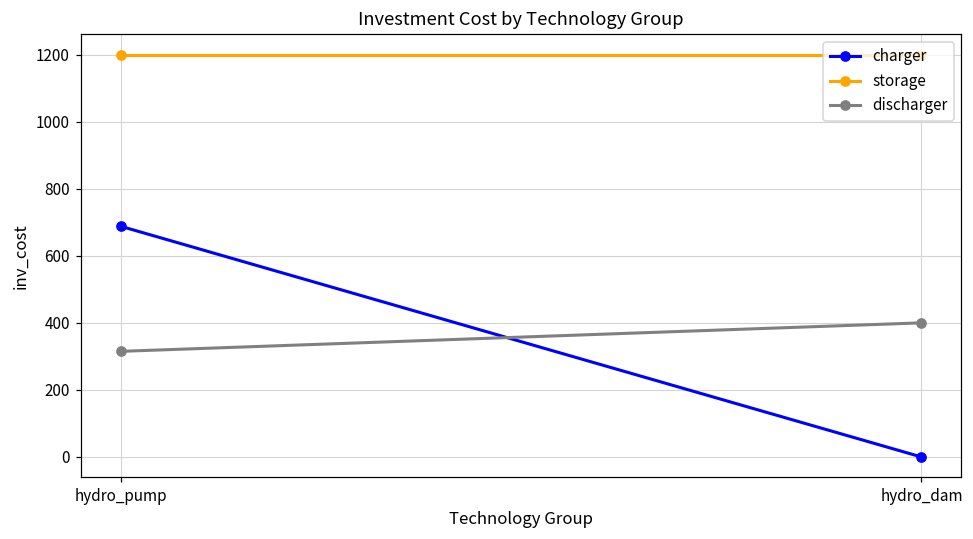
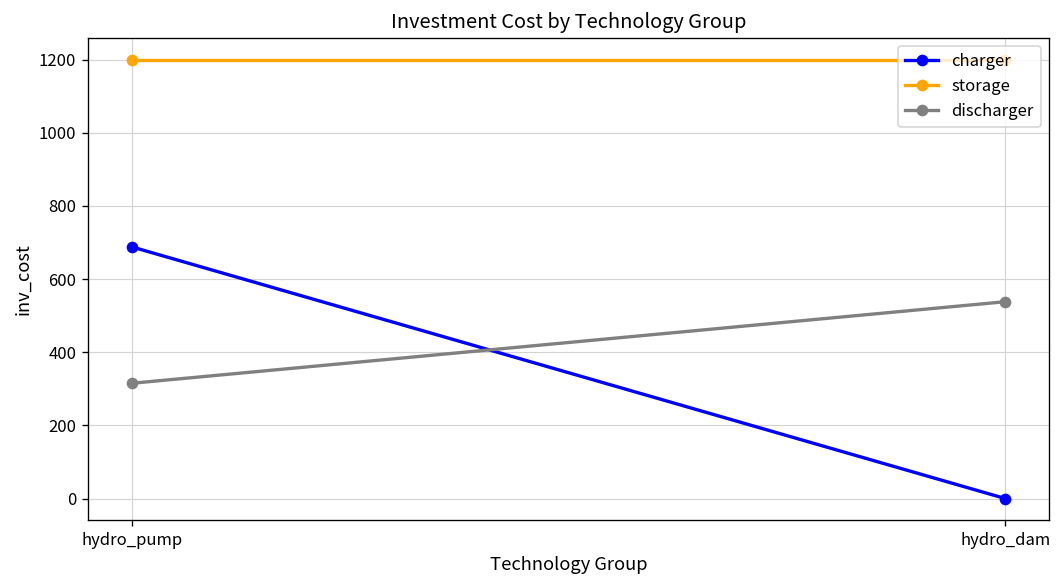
discharger, hydro_dam: 400 -> 540
